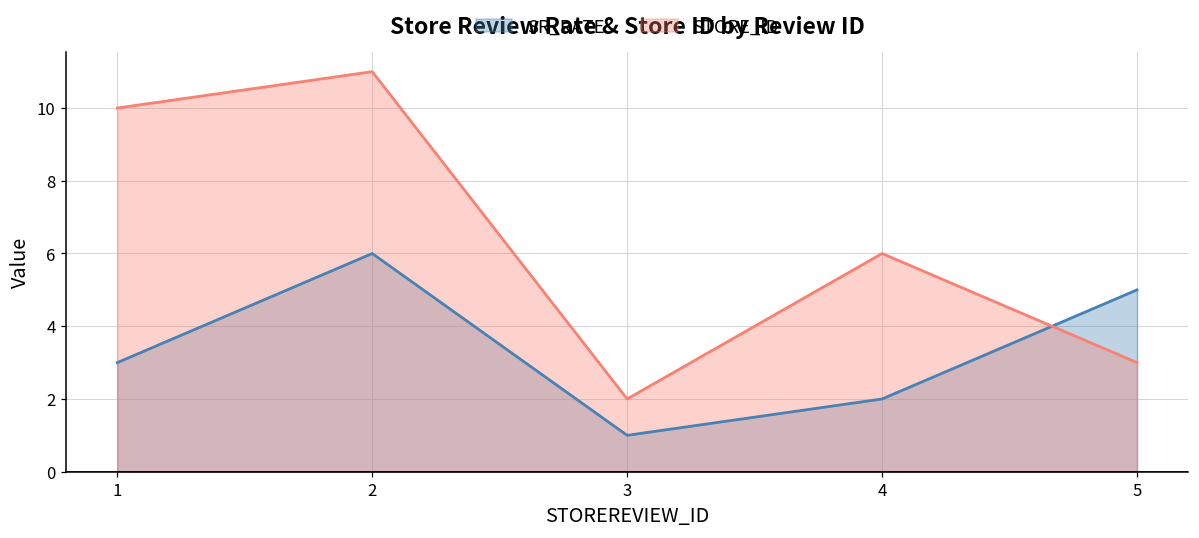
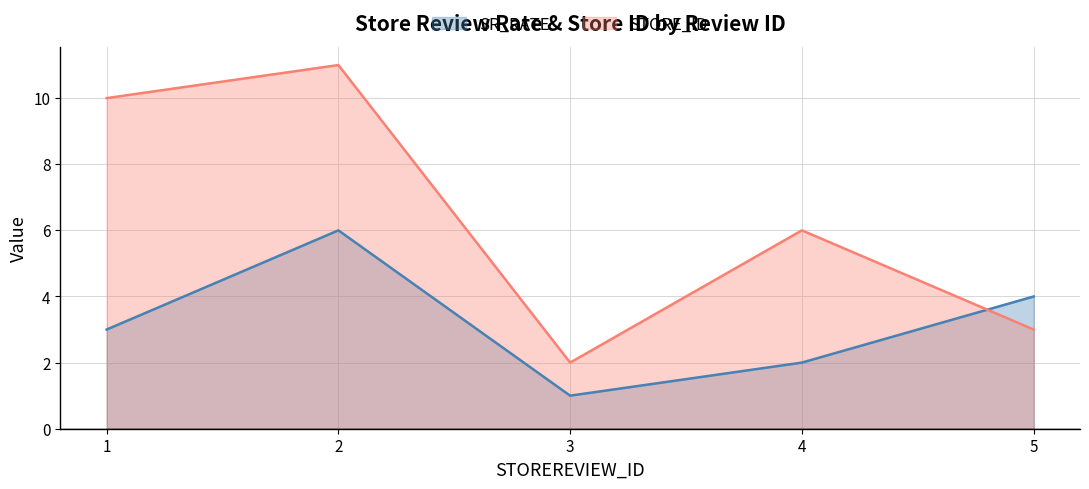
SR_RATE, 5: 5 -> 4
